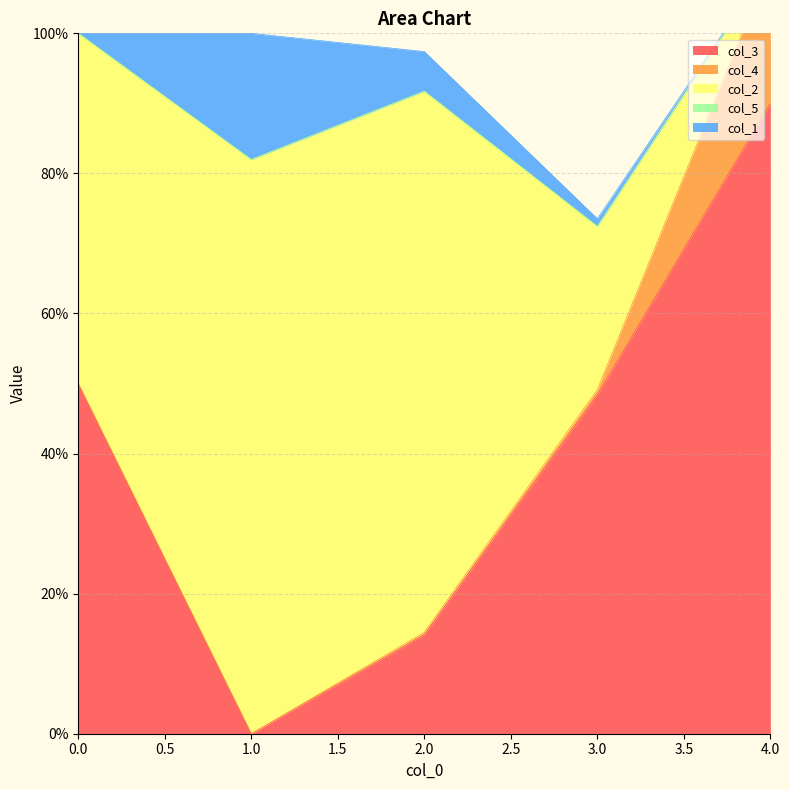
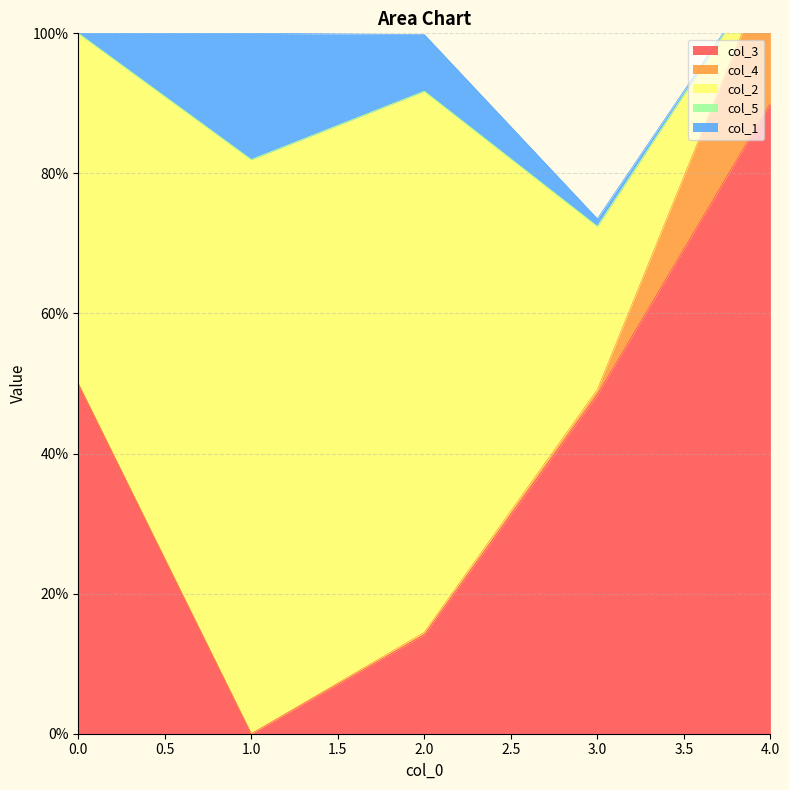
col_1, 2.0: 6% -> 8%
